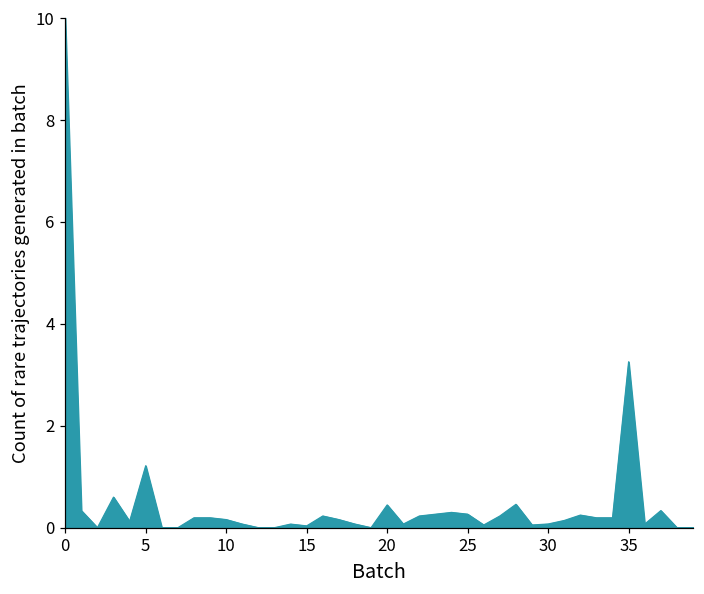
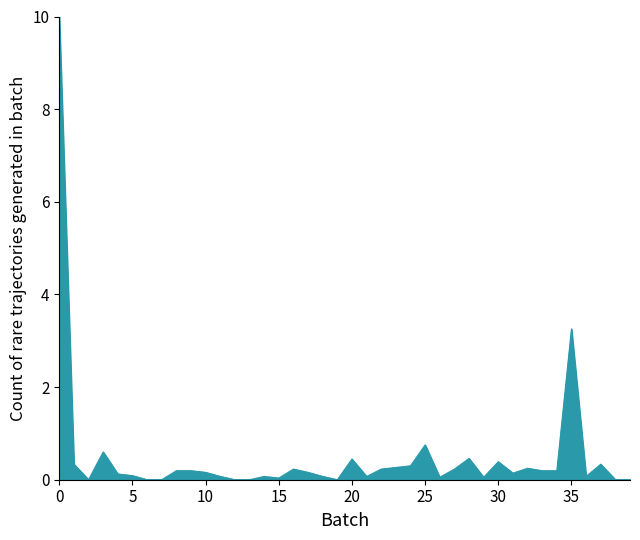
5: 1.2 -> 0.1
25: 0.3 -> 0.8
30: 0.1 -> 0.4
